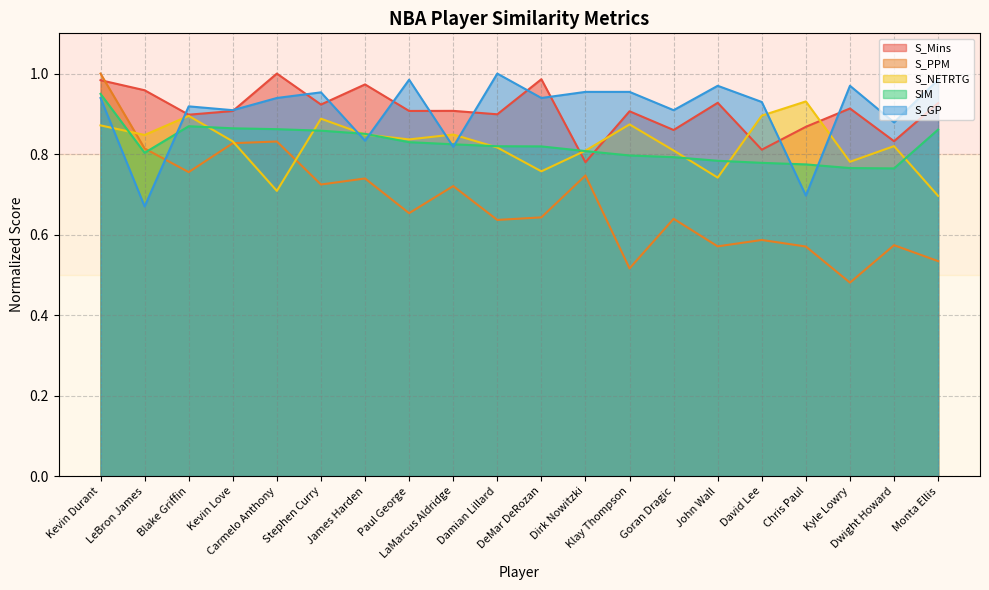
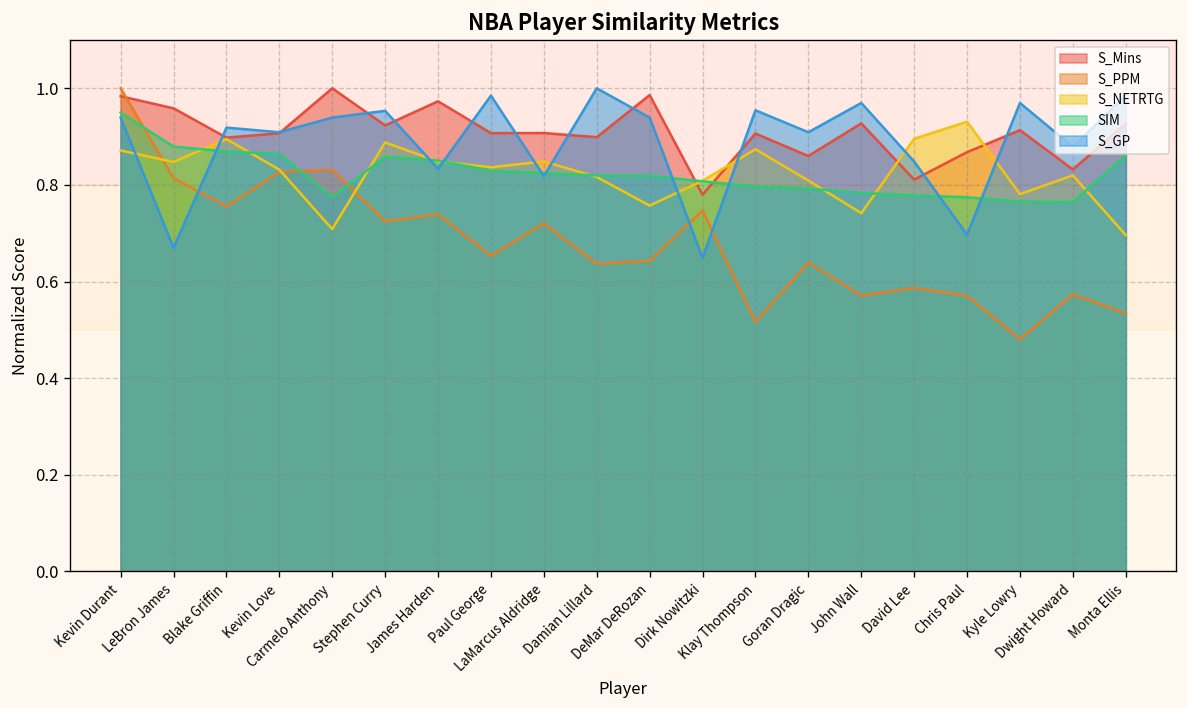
SIM, LeBron James: 0.80 -> 0.88
SIM, Carmelo Anthony: 0.86 -> 0.77
S_GP, Dirk Nowitzki: 0.95 -> 0.65
S_GP, David Lee: 0.93 -> 0.85
